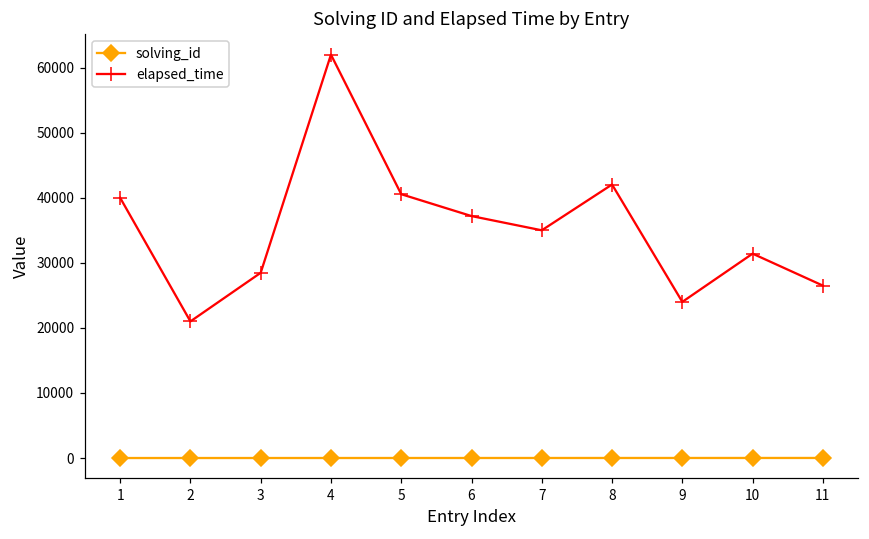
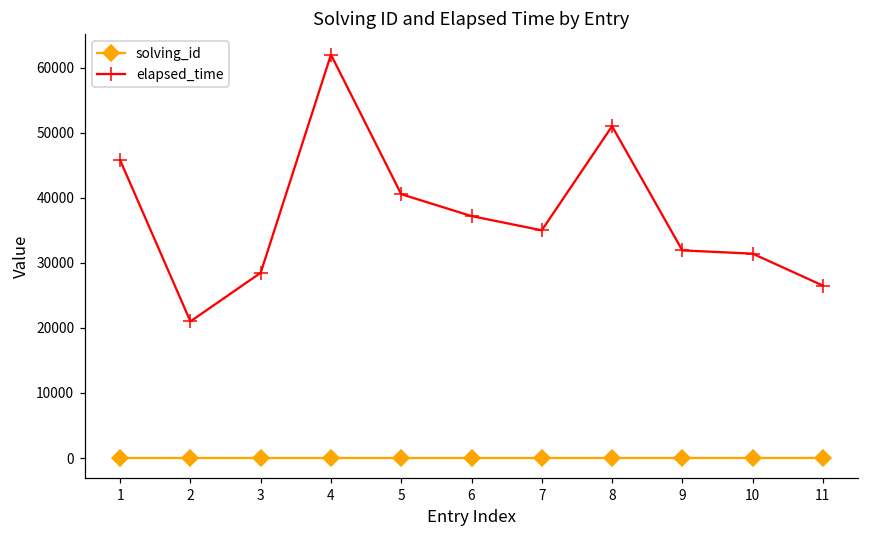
elapsed_time, 1: 40000 -> 46000
elapsed_time, 8: 42000 -> 51000
elapsed_time, 9: 24000 -> 32000
